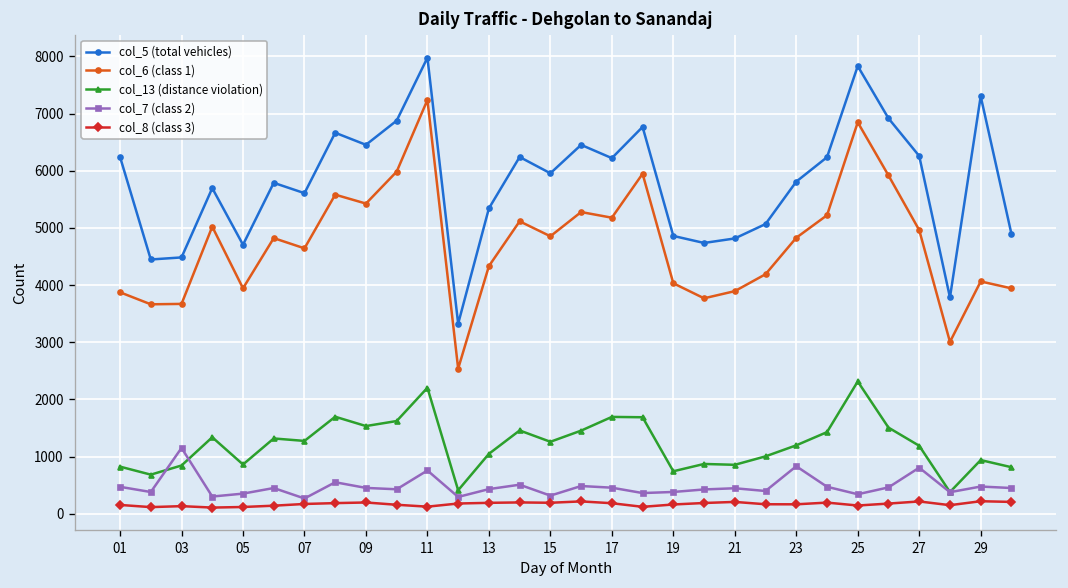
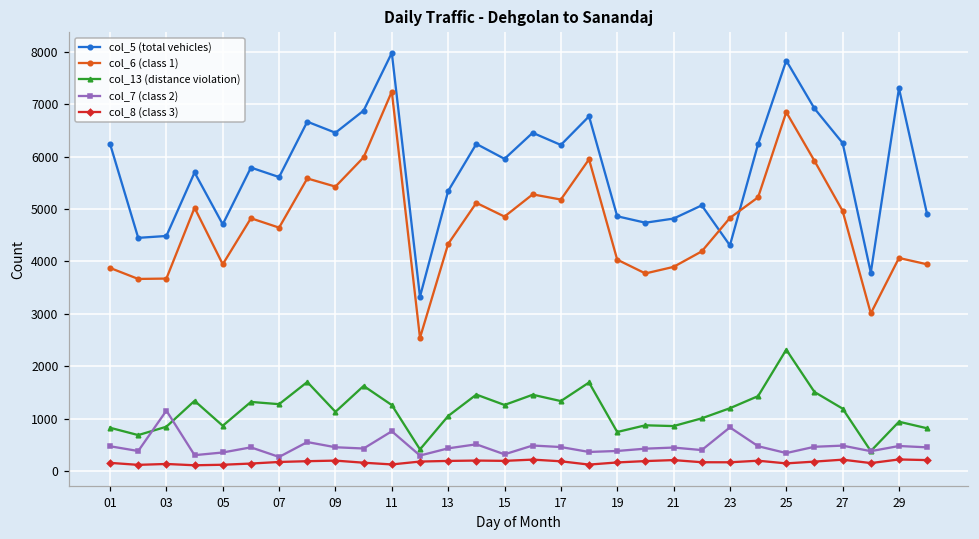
col_13 (distance violation), 09: 1500 -> 1100
col_13 (distance violation), 11: 2200 -> 1300
col_13 (distance violation), 17: 1700 -> 1300
col_5 (total vehicles), 23: 5800 -> 4300
col_7 (class 2), 27: 800 -> 500
